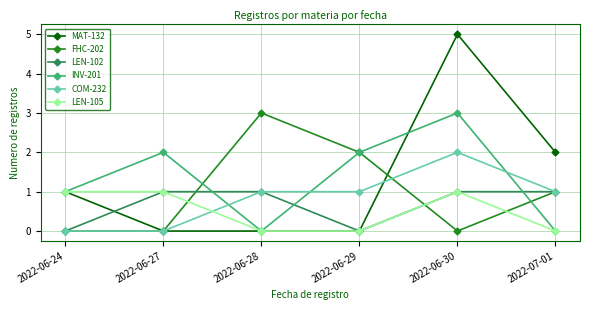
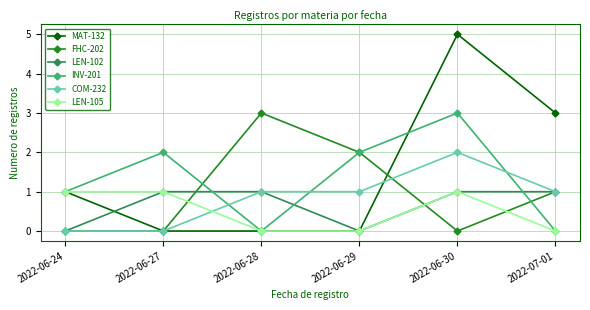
MAT-132, 2022-07-01: 2 -> 3
